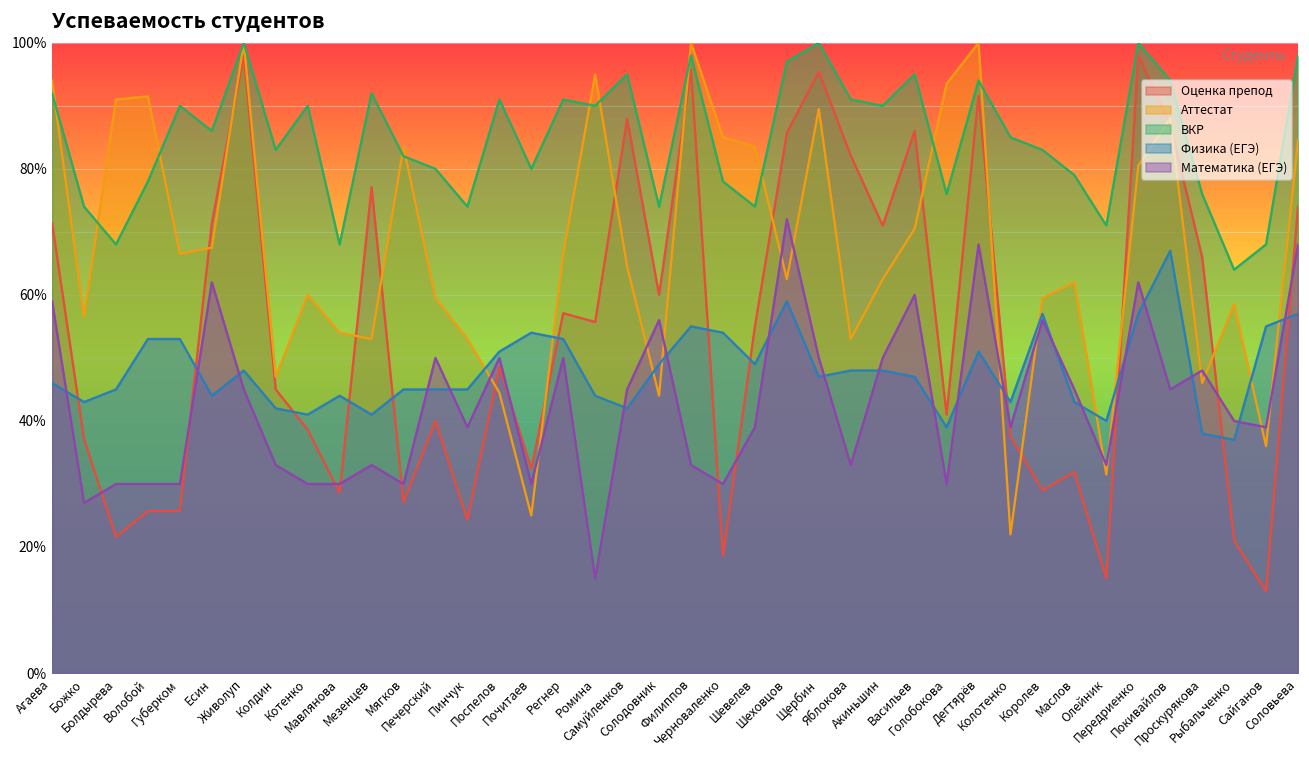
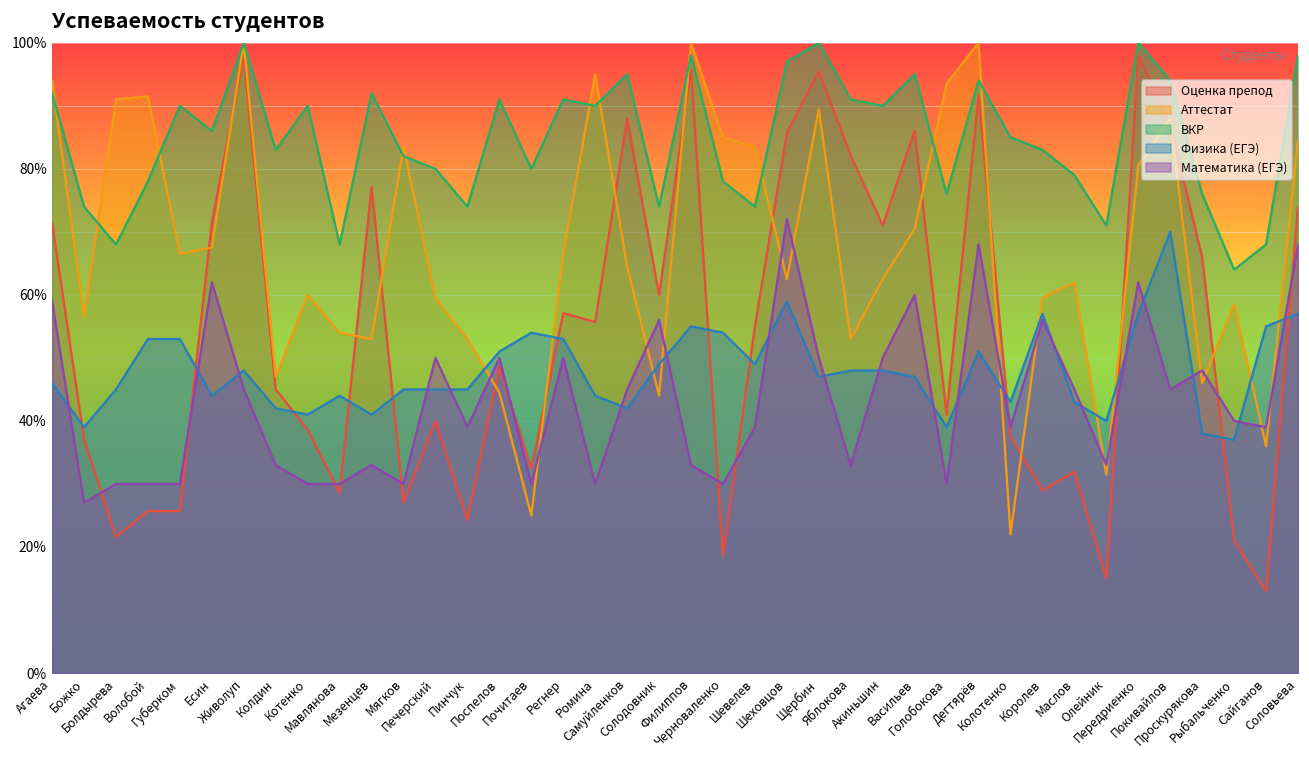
Физика (ЕГЭ), Божко: 43% -> 39%
Математика (ЕГЭ), Ромина: 15% -> 30%
Физика (ЕГЭ), Покивайлов: 67% -> 70%
